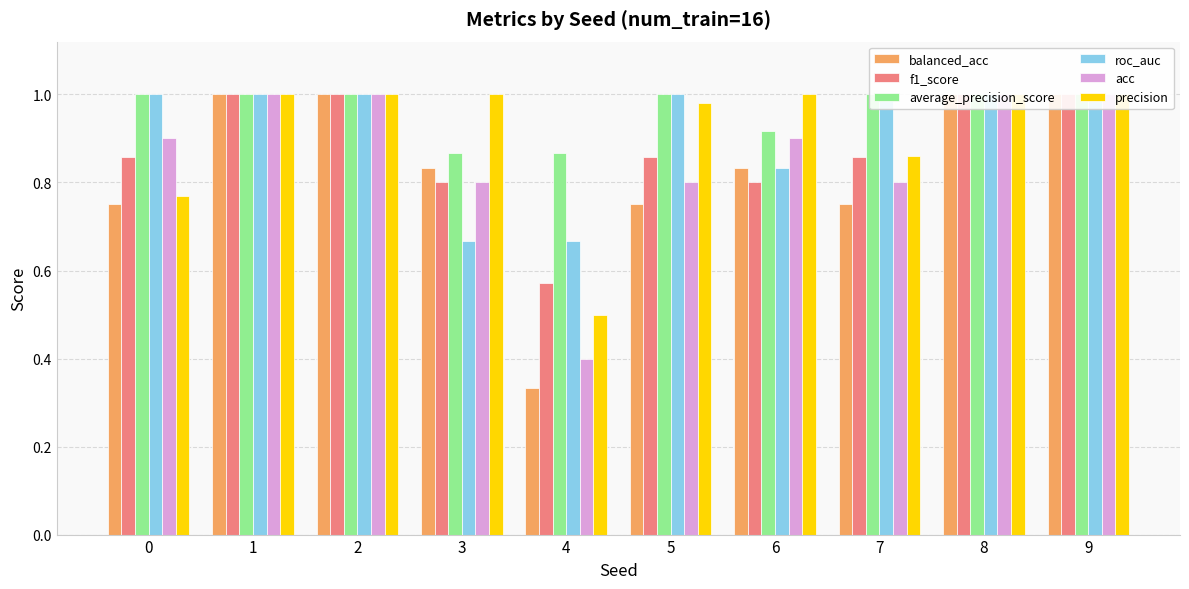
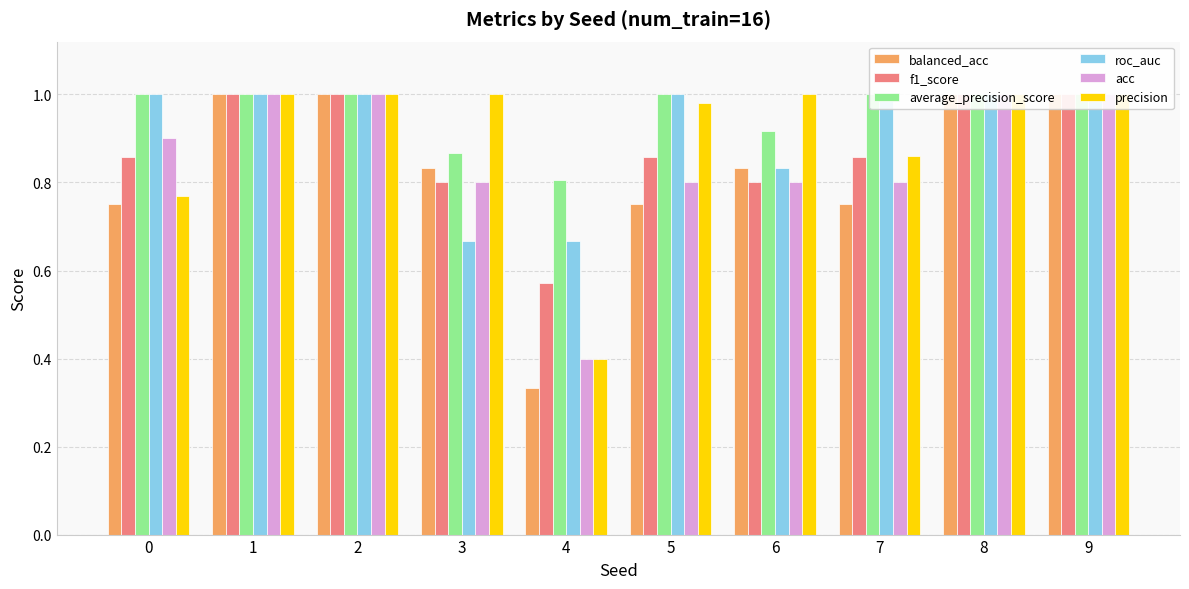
average_precision_score, 4: 0.87 -> 0.81
precision, 4: 0.5 -> 0.4
acc, 6: 0.9 -> 0.8
